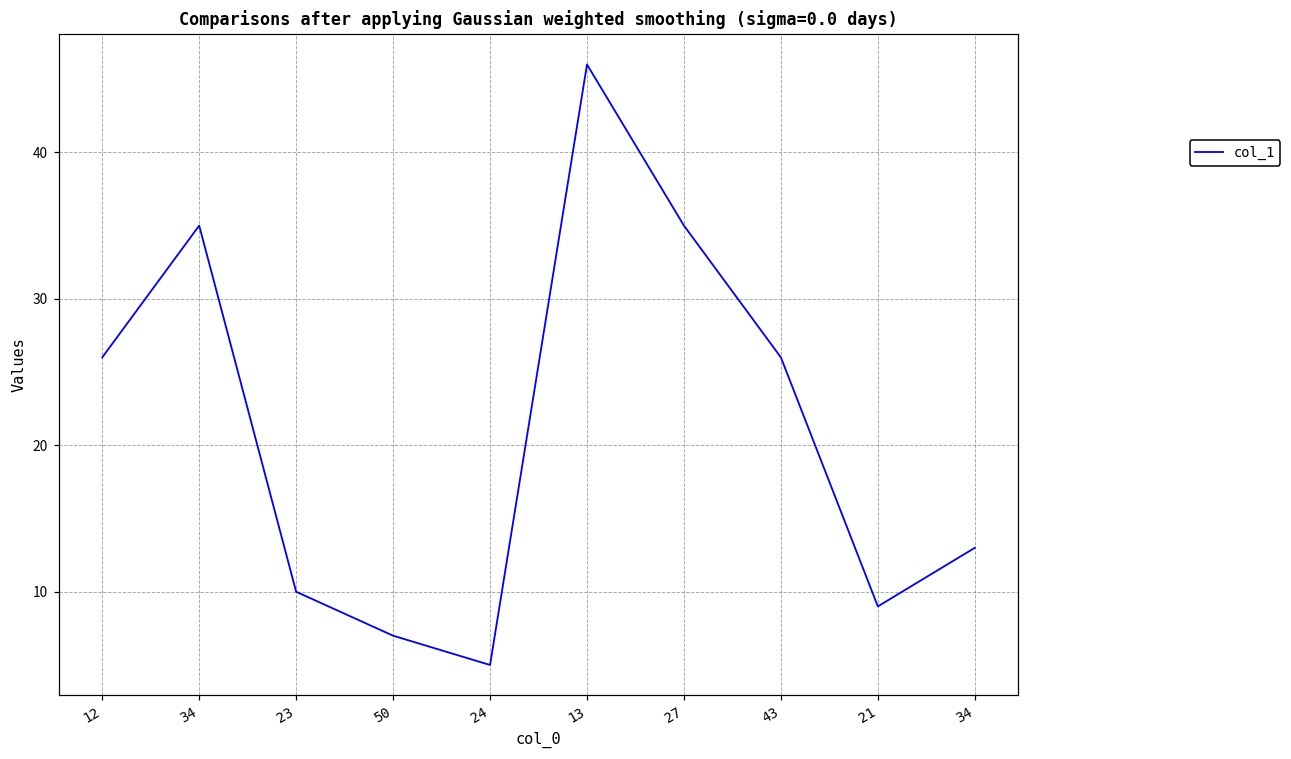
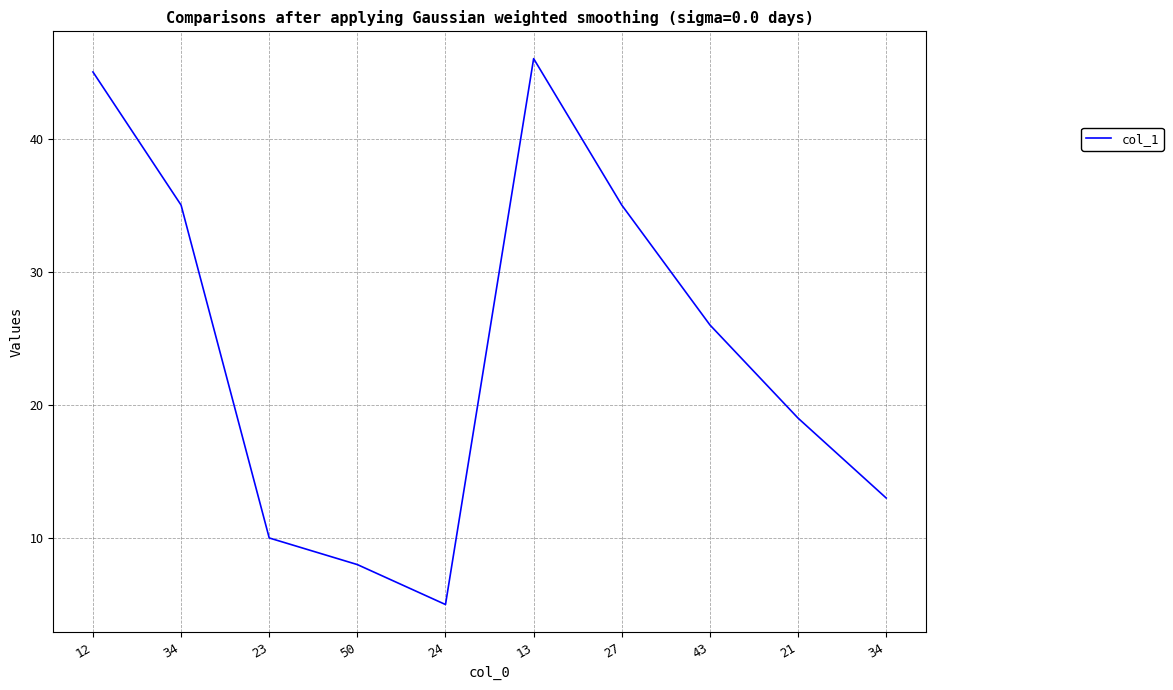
12: 26 -> 45
50: 7 -> 8
21: 9 -> 19
